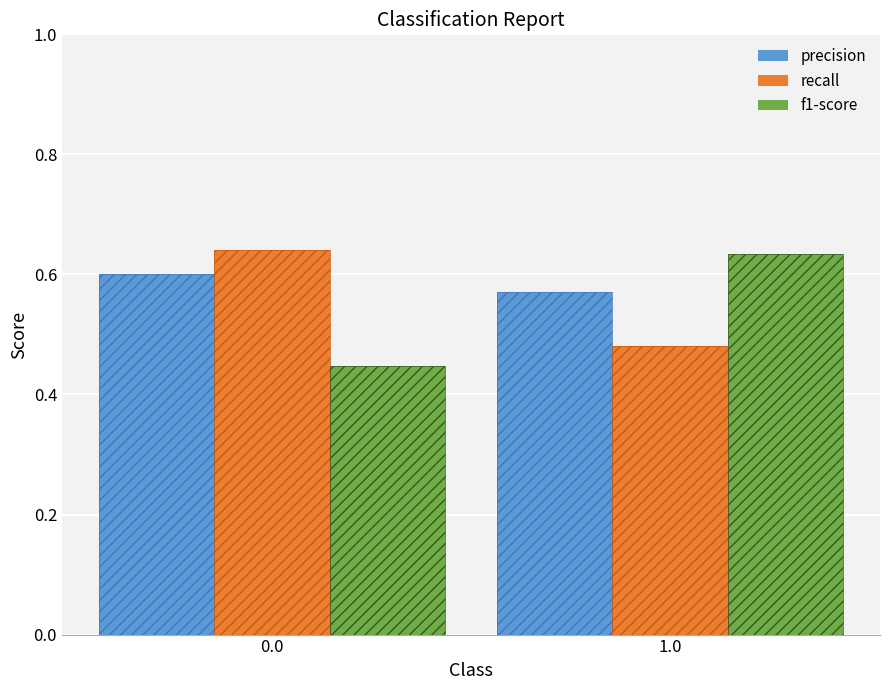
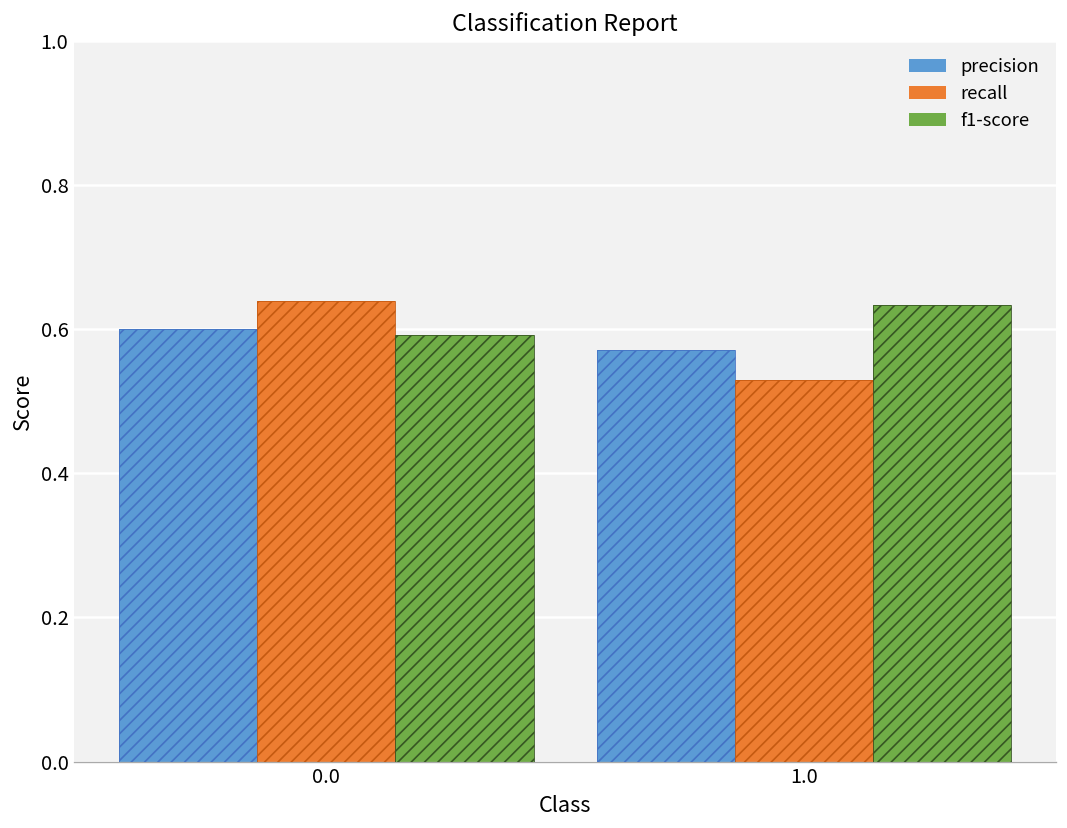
f1-score, 0.0: 0.45 -> 0.59
recall, 1.0: 0.48 -> 0.53
